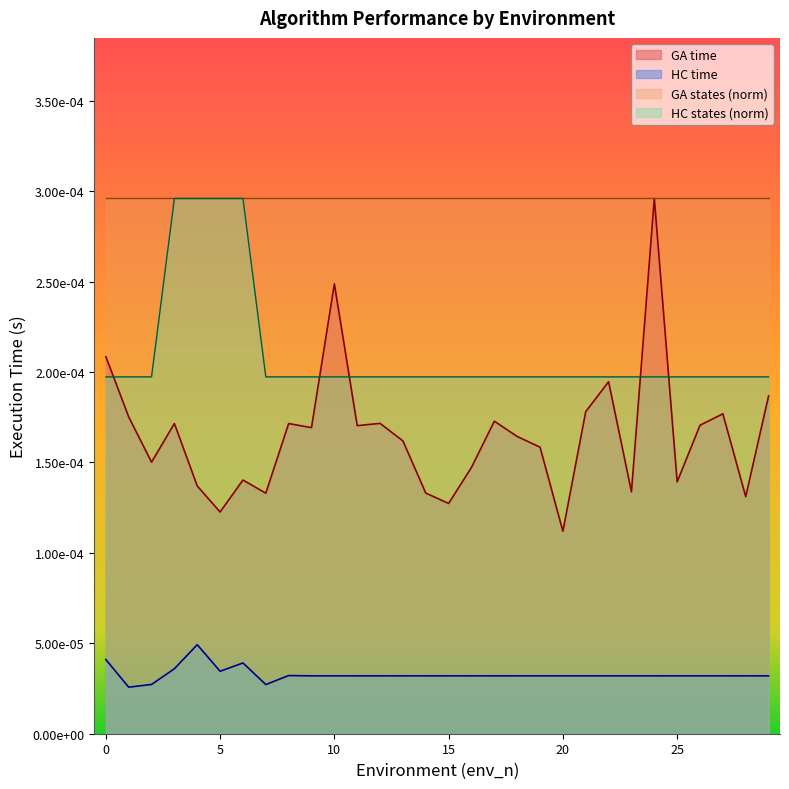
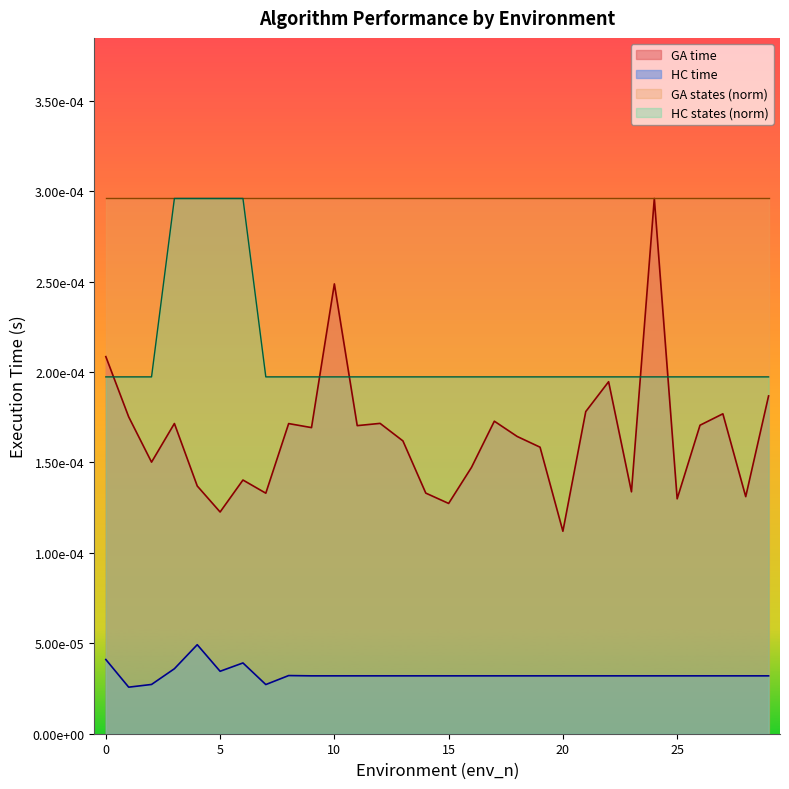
GA time, 25: 0.000139 -> 0.000130
